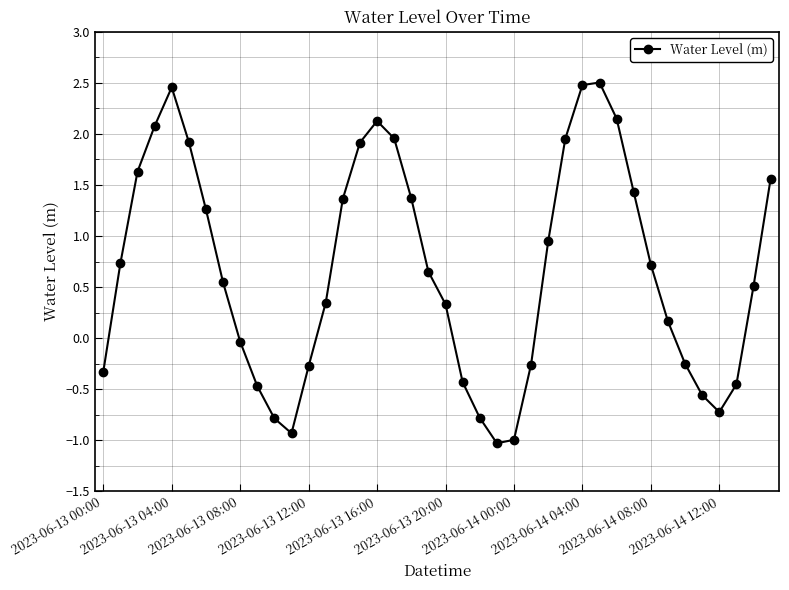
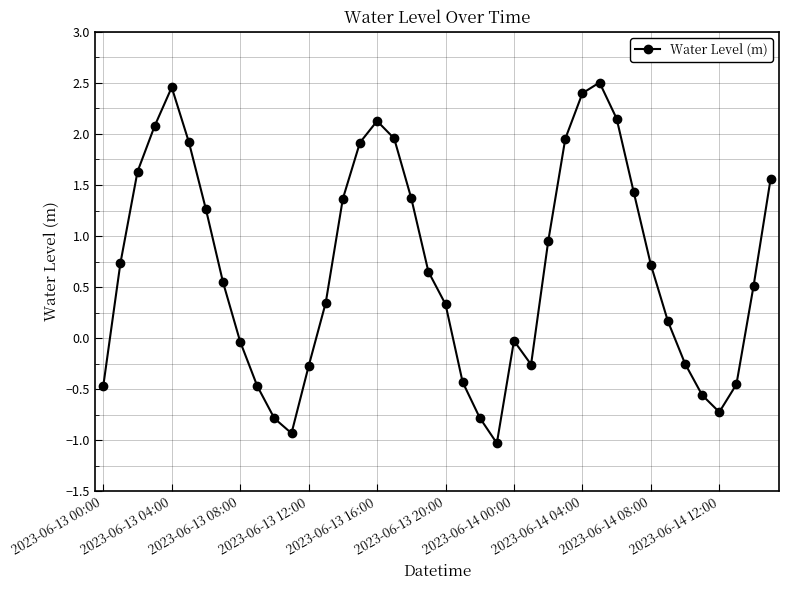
2023-06-13 00:00: -0.33 -> -0.47
2023-06-14 00:00: -1.00 -> -0.03
2023-06-14 04:00: 2.48 -> 2.40
